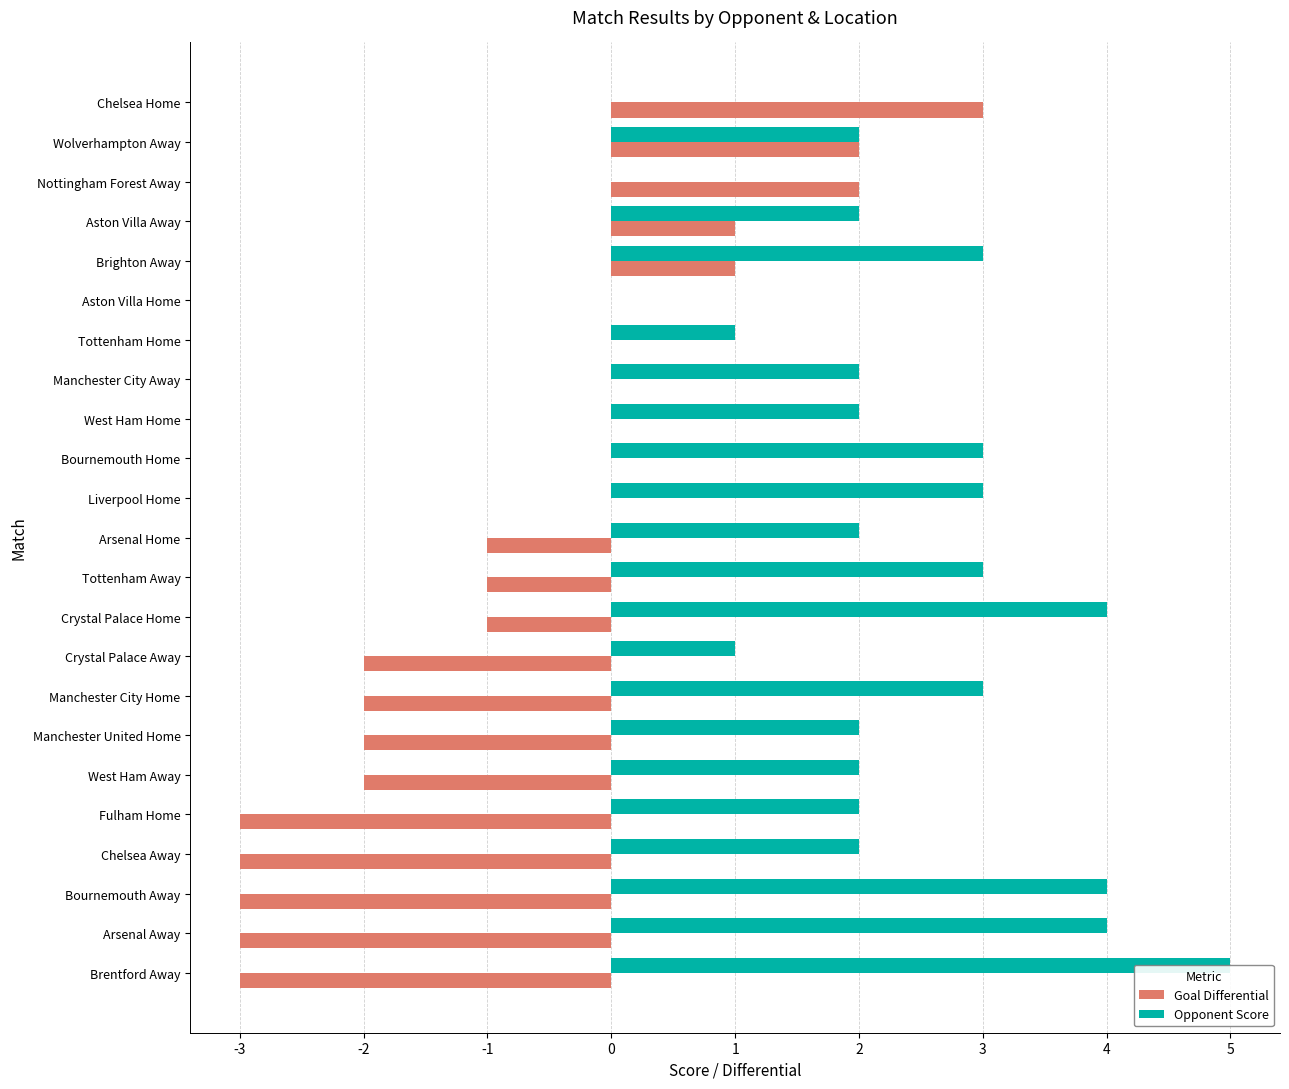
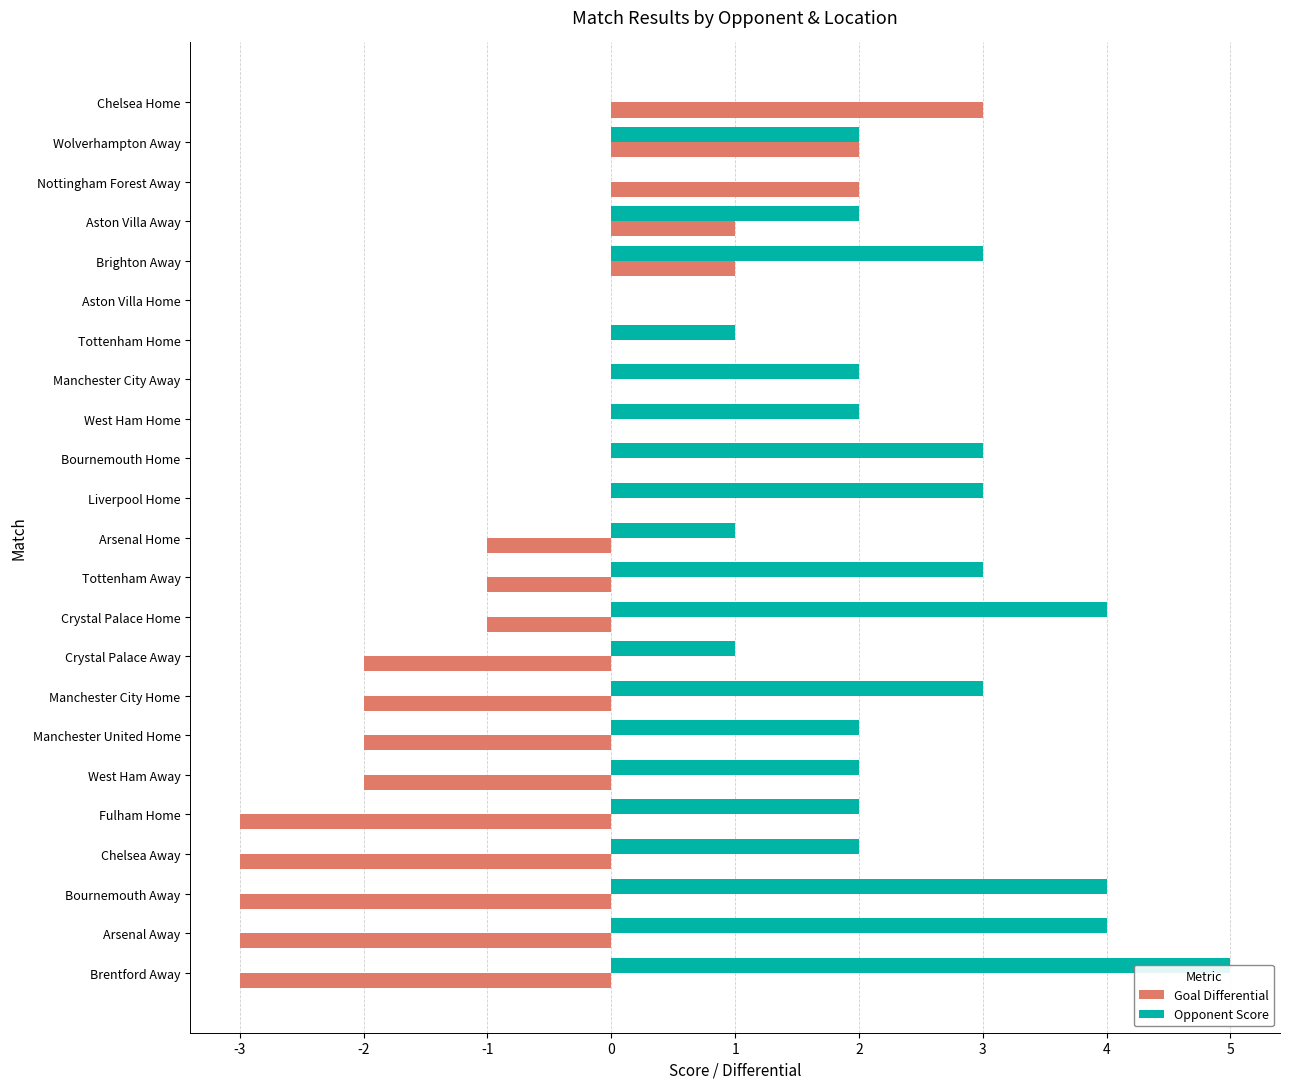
Opponent Score, Arsenal Home: 2 -> 1
